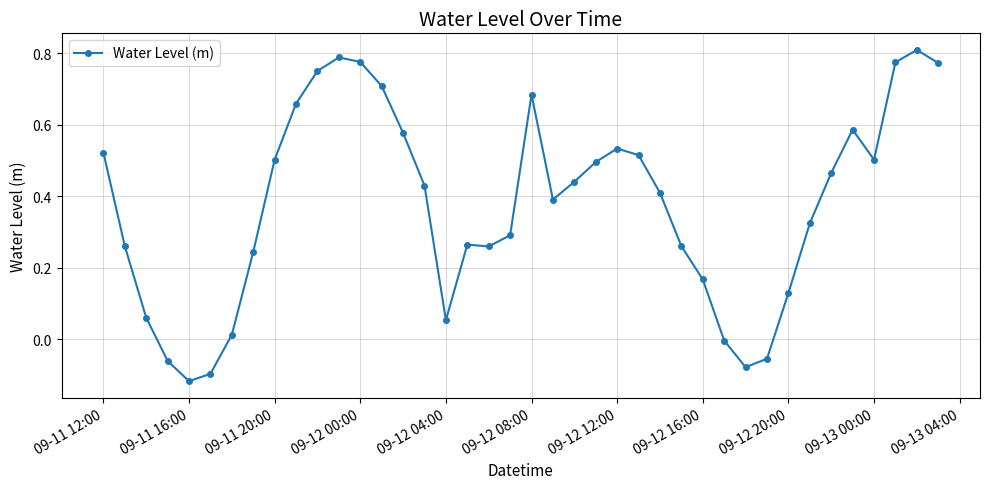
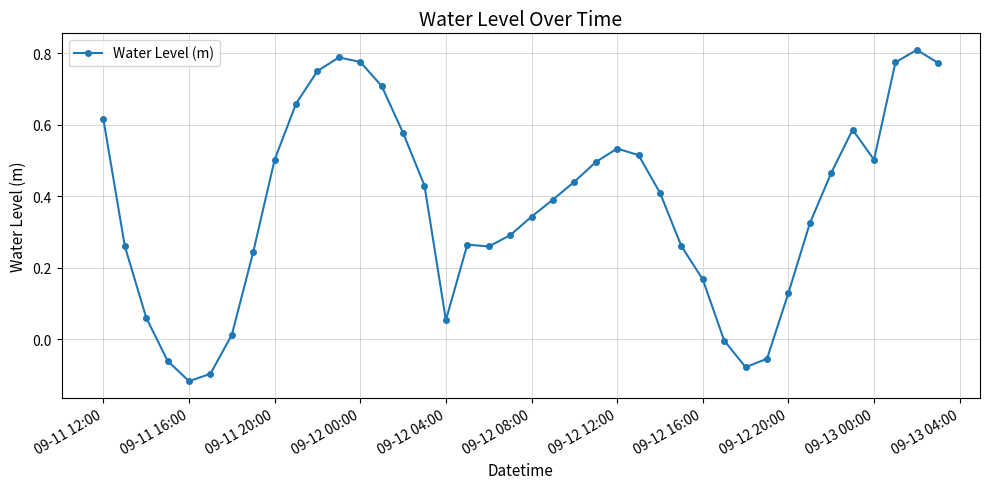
09-11 12:00: 0.52 -> 0.62
09-12 08:00: 0.68 -> 0.34
